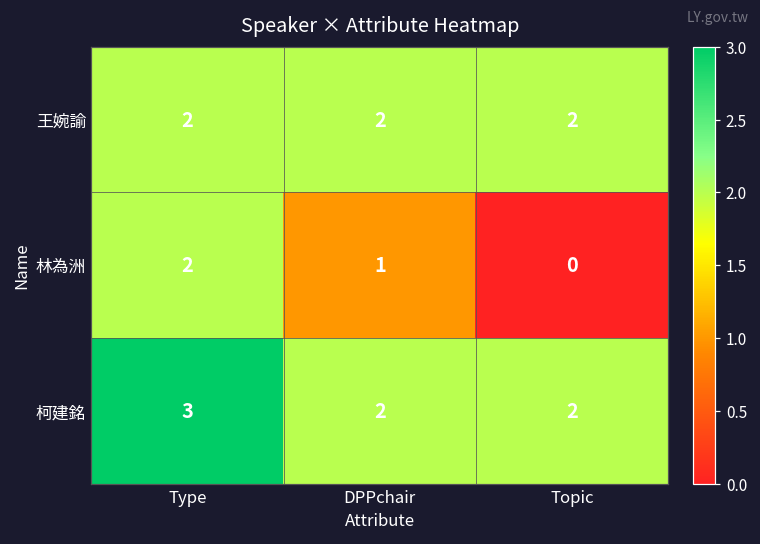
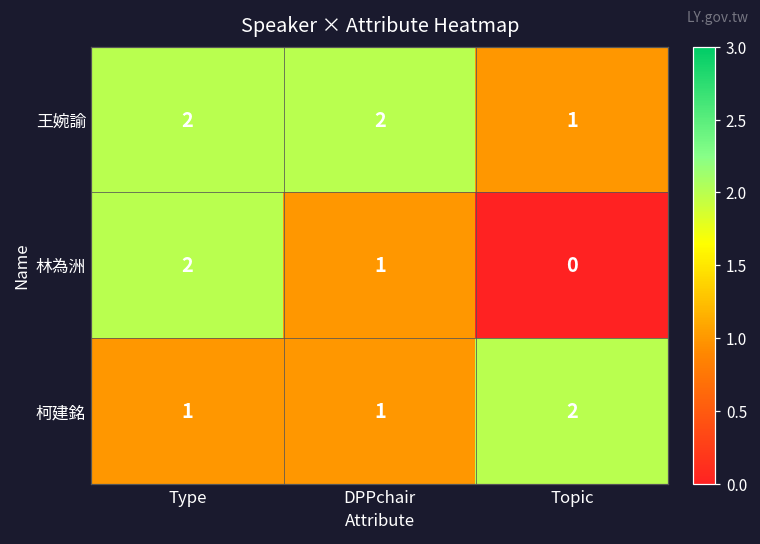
王婉諭, Topic: 2 -> 1
柯建銘, Type: 3 -> 1
柯建銘, DPPchair: 2 -> 1
